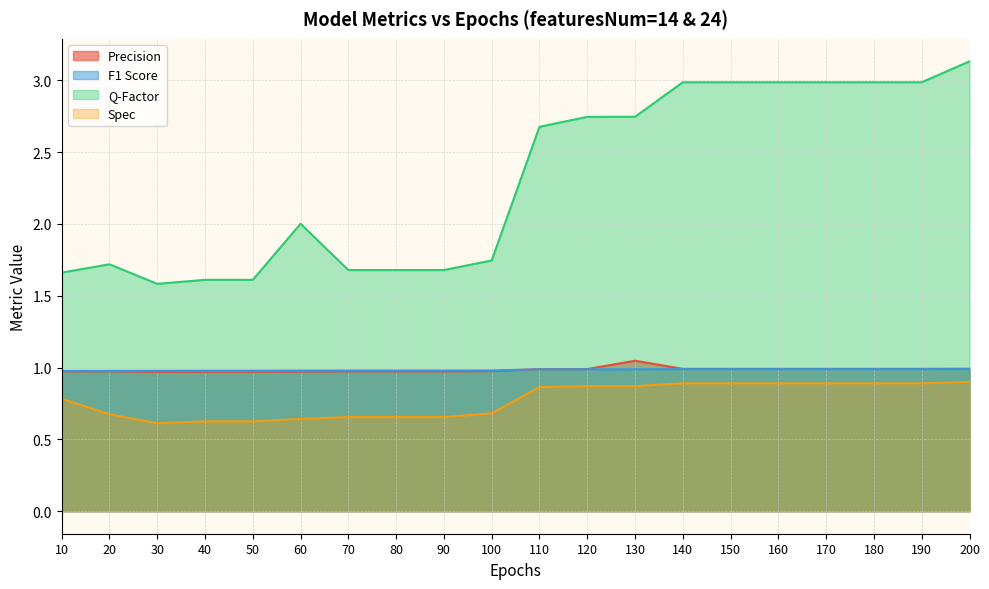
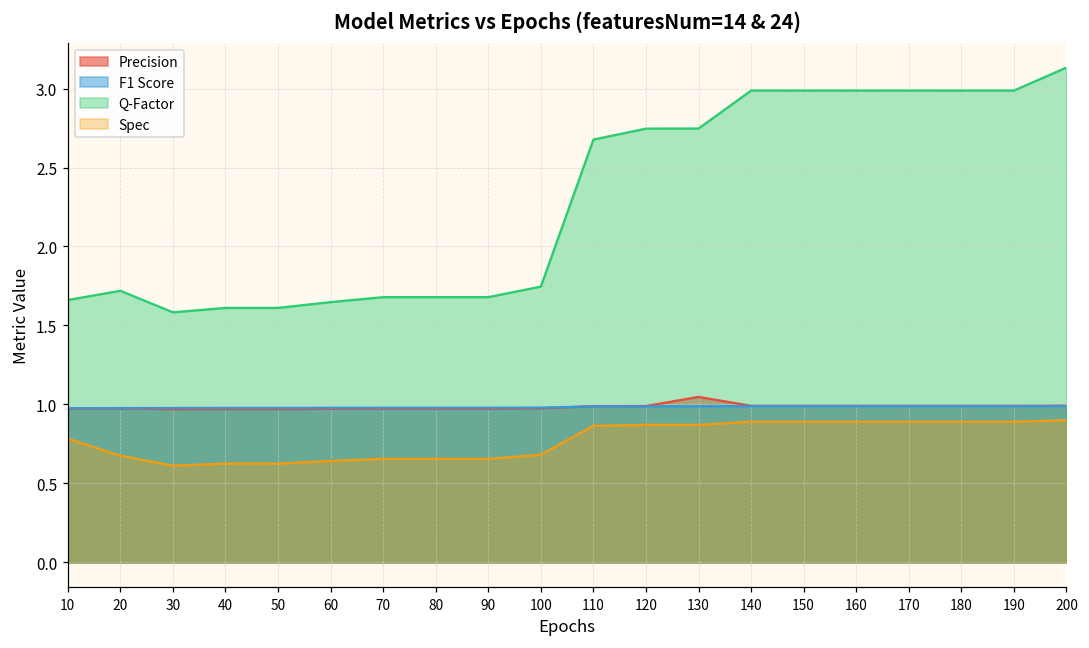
Q-Factor, 60: 2.00 -> 1.65
